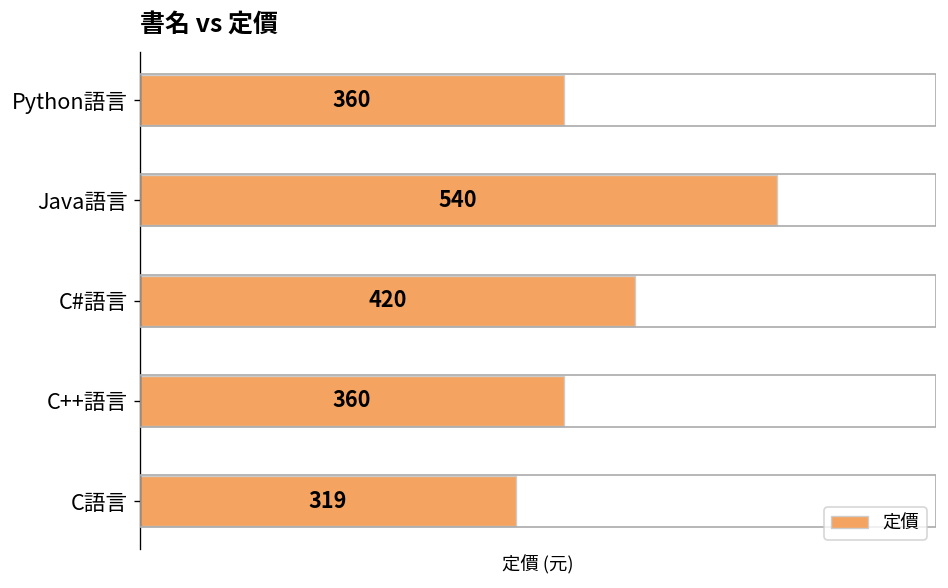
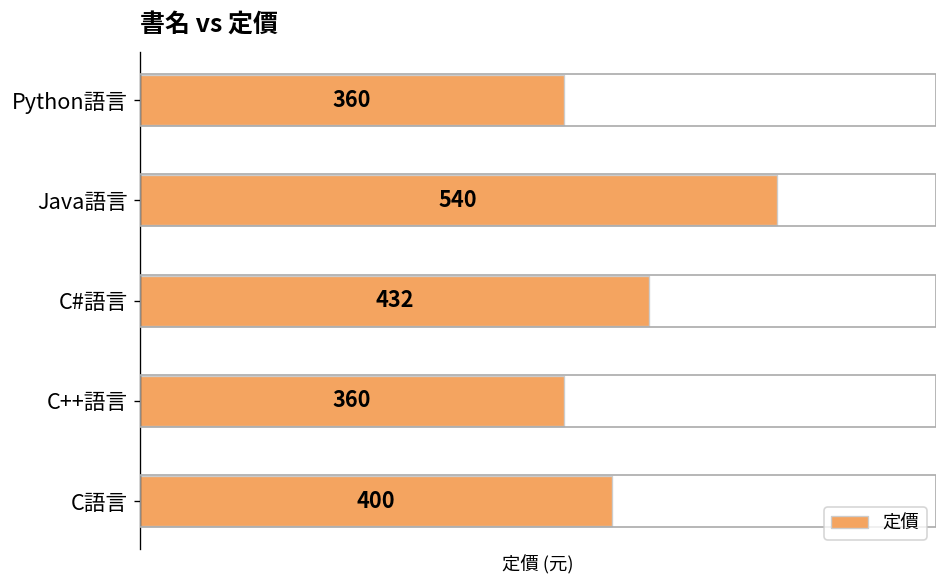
C#語言: 420 -> 432
C語言: 319 -> 400
